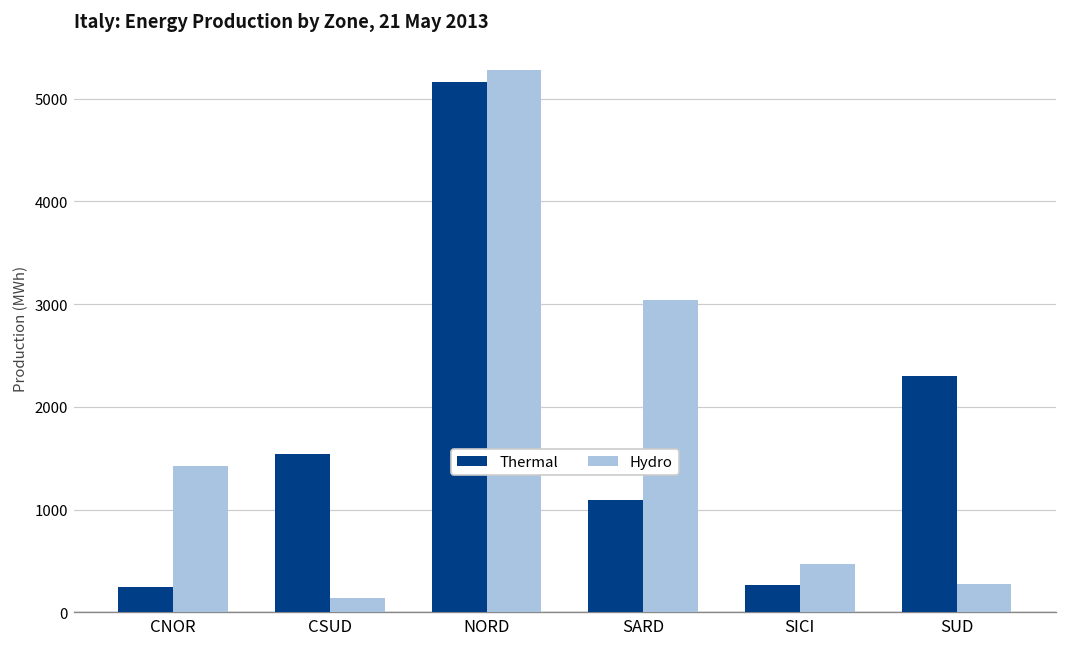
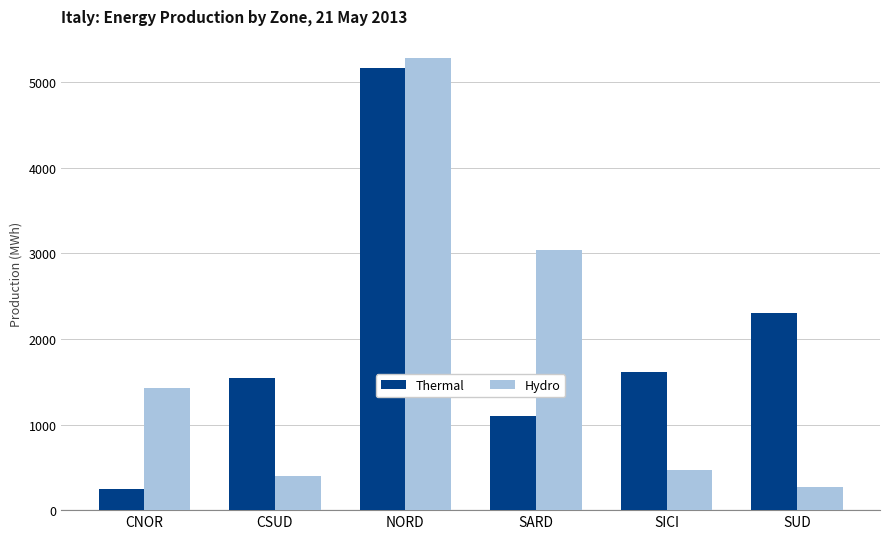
Hydro, CSUD: 100 -> 400
Thermal, SICI: 300 -> 1600
